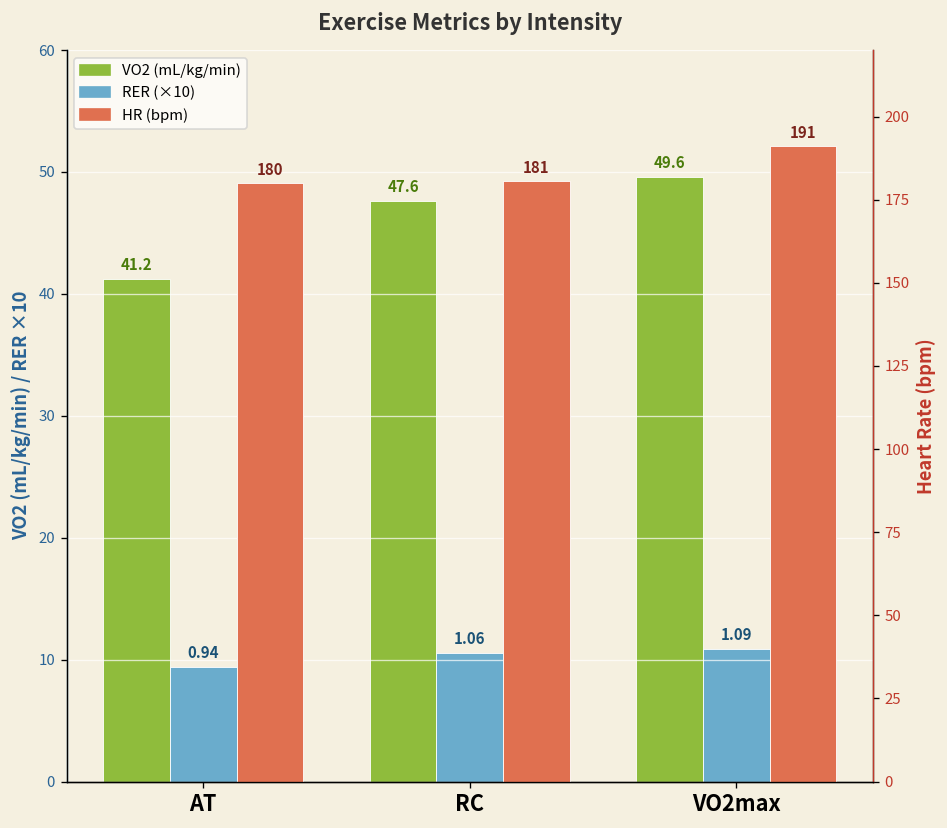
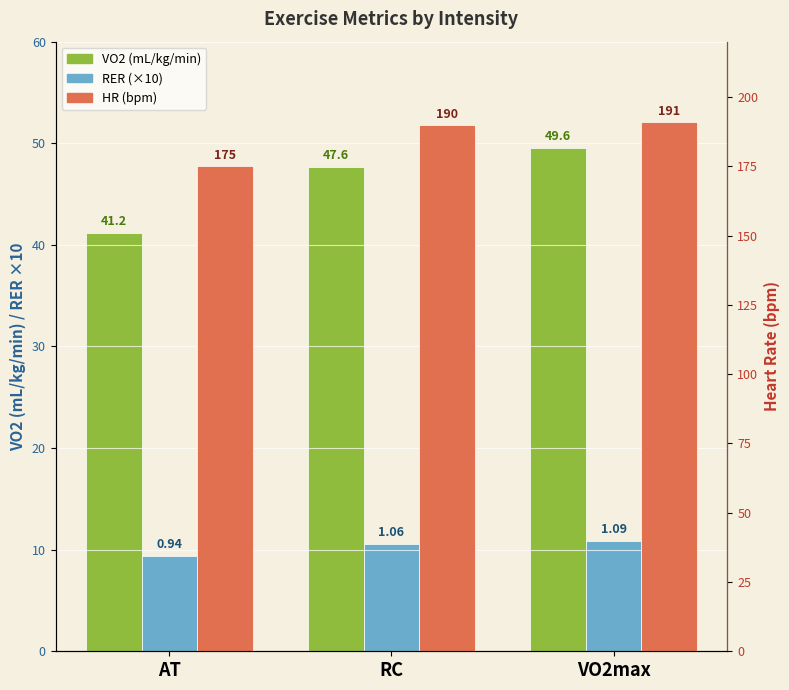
HR (bpm), AT: 180 -> 175
HR (bpm), RC: 181 -> 190
